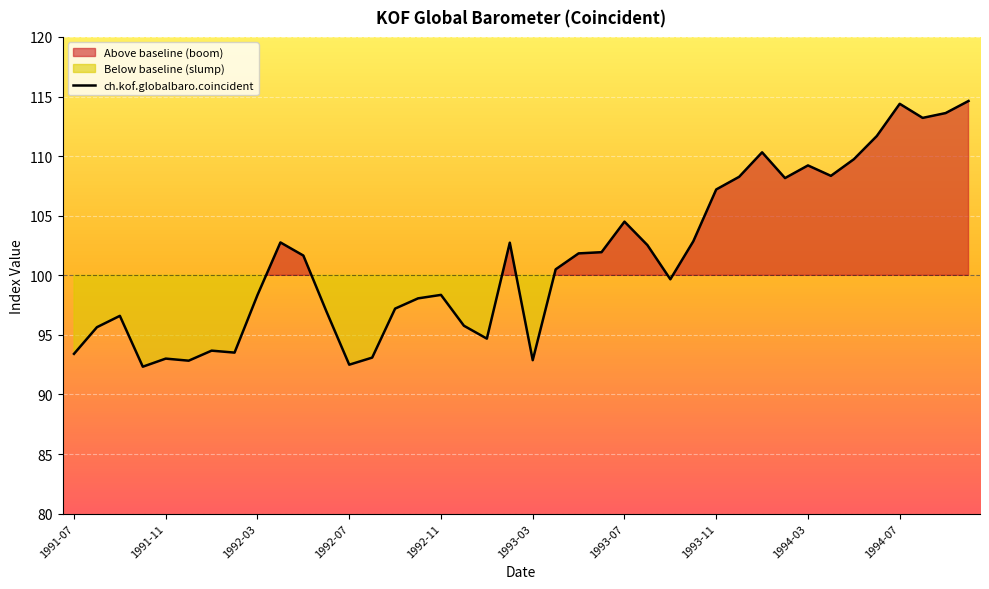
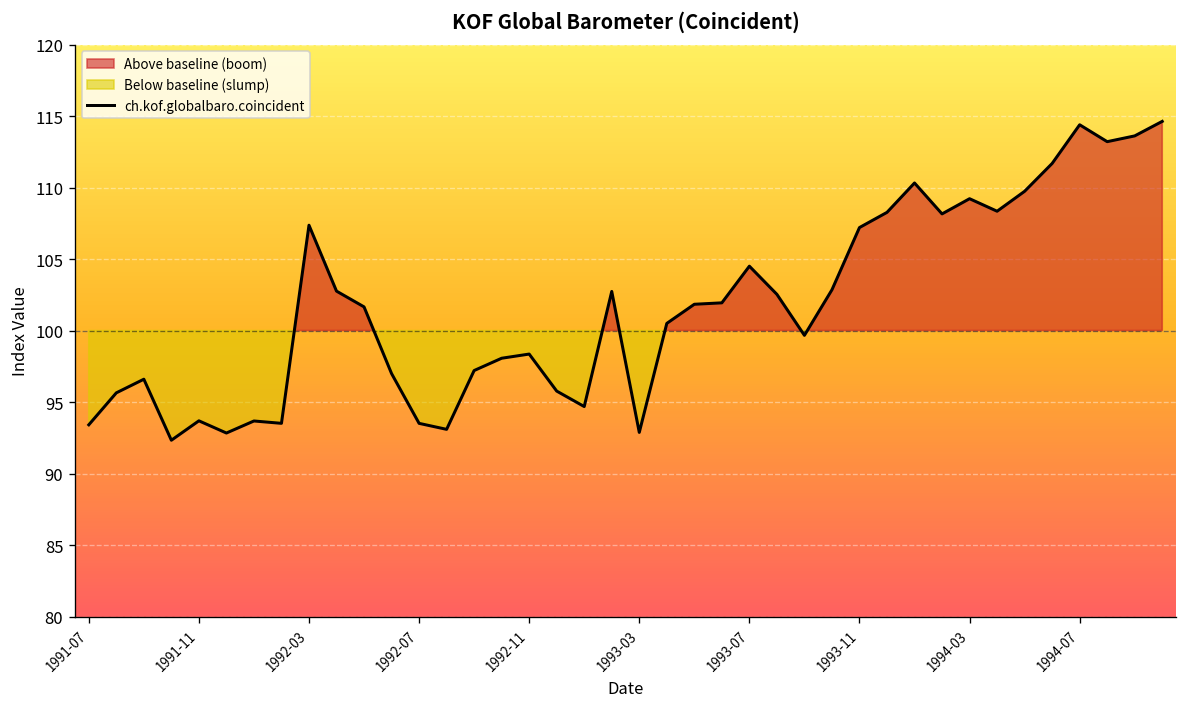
1991-11: 93.0 -> 93.7
1992-03: 98.3 -> 107.4
1992-07: 92.5 -> 93.5
